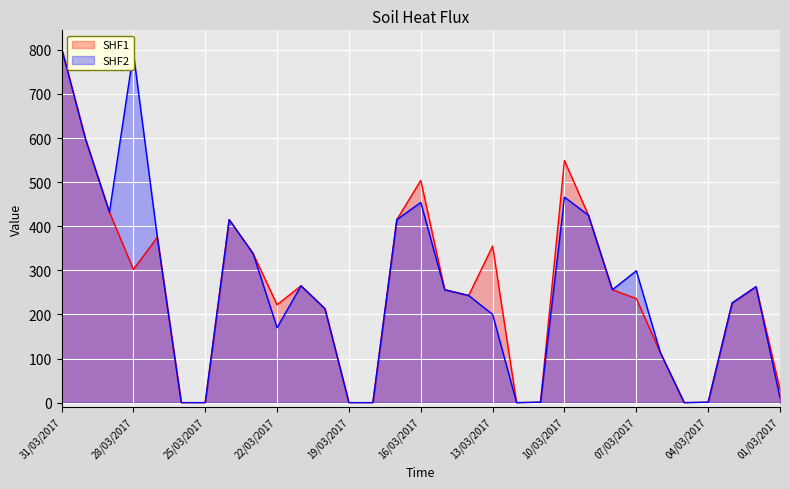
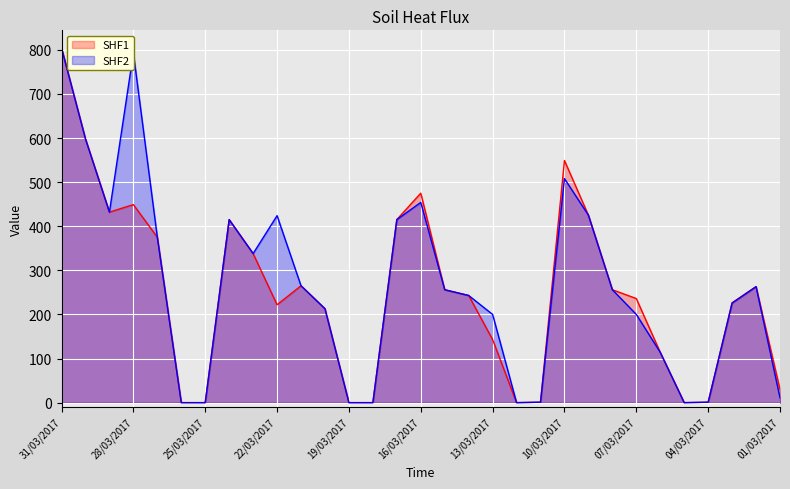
SHF1, 28/03/2017: 300 -> 450
SHF2, 22/03/2017: 170 -> 420
SHF1, 16/03/2017: 500 -> 480
SHF1, 13/03/2017: 360 -> 140
SHF2, 10/03/2017: 470 -> 510
SHF2, 07/03/2017: 300 -> 200
